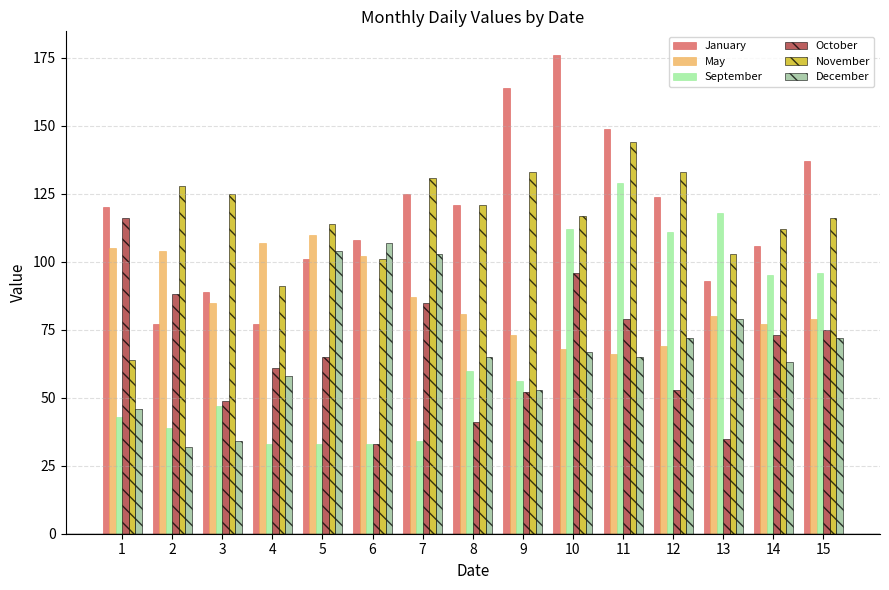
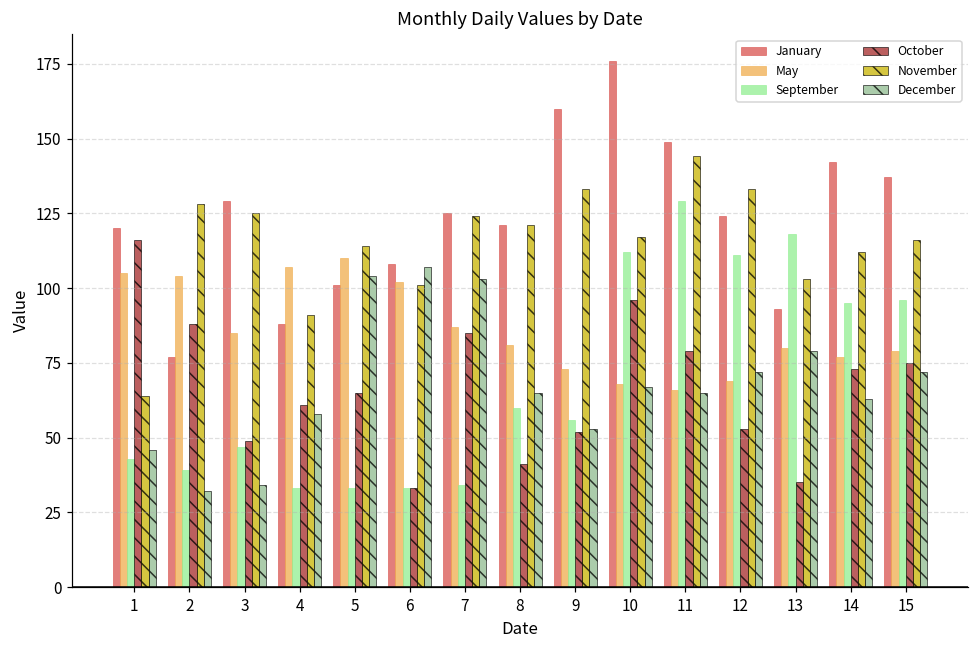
January, 3: 89 -> 129
January, 4: 77 -> 88
November, 7: 131 -> 124
January, 9: 164 -> 160
January, 14: 106 -> 142
